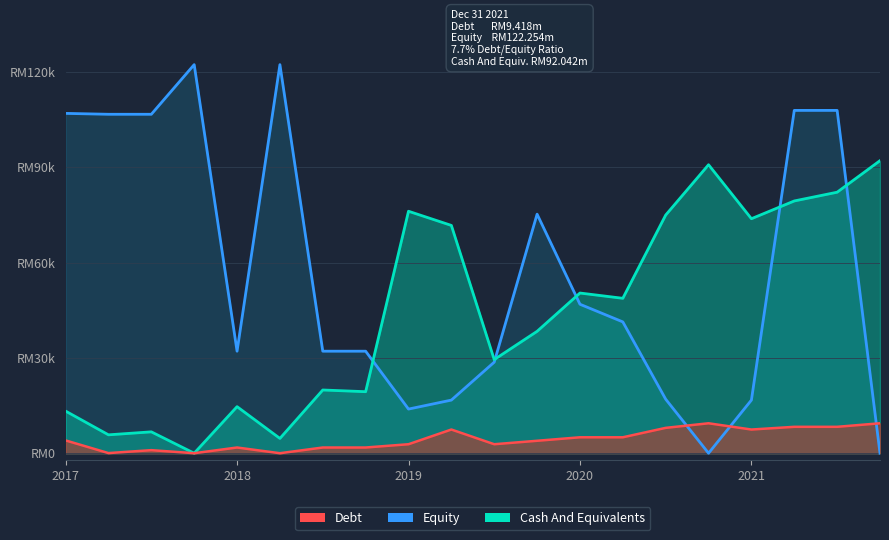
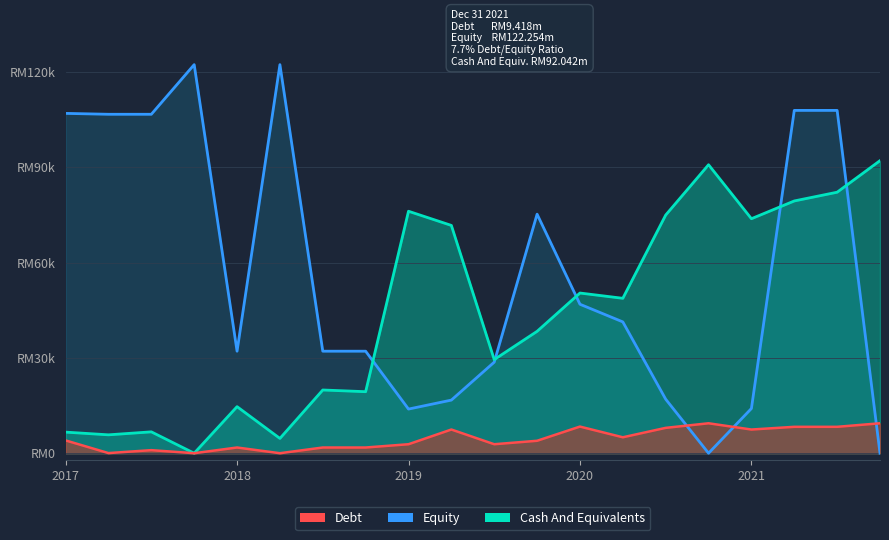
Cash And Equivalents, 2017: RM13000 -> RM7000
Debt, 2020: RM5000 -> RM8000
Equity, 2021: RM17000 -> RM14000
